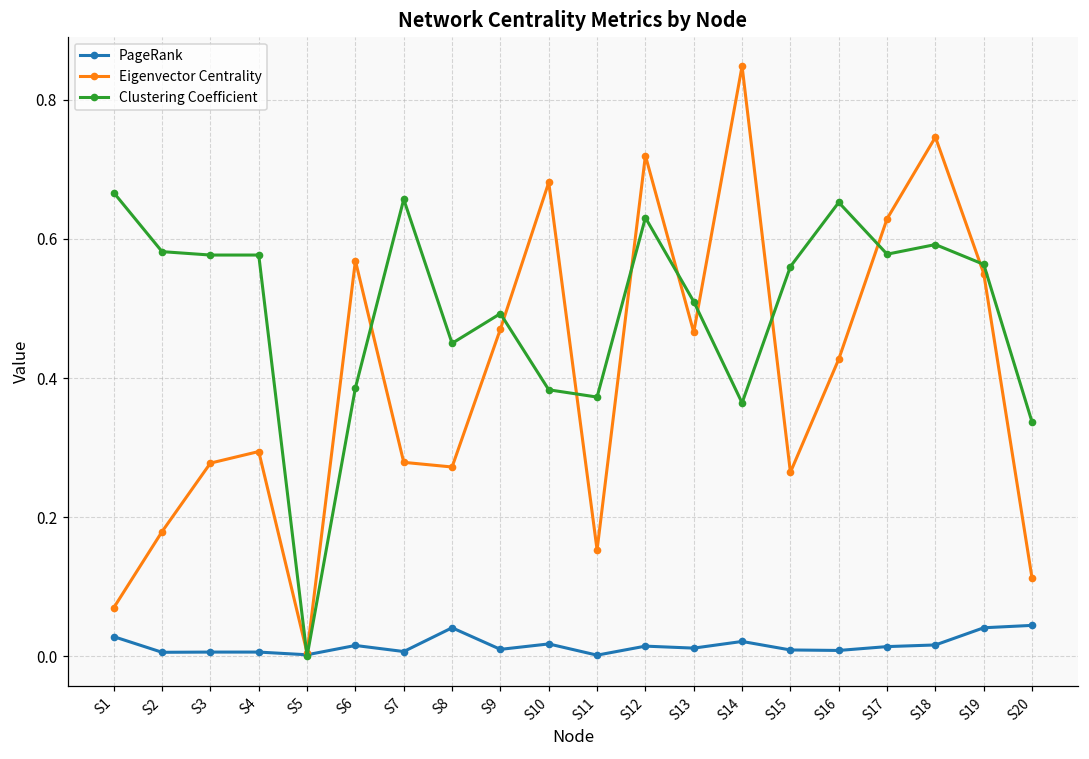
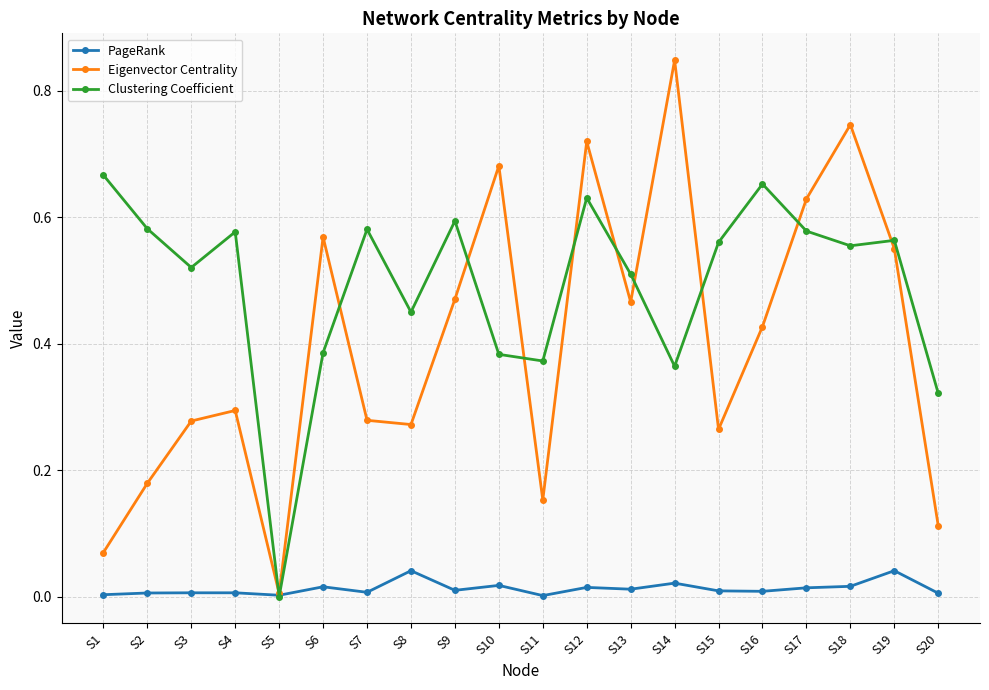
PageRank, S1: 0.03 -> 0.00
Clustering Coefficient, S3: 0.58 -> 0.52
Clustering Coefficient, S7: 0.66 -> 0.58
Clustering Coefficient, S9: 0.49 -> 0.59
Clustering Coefficient, S18: 0.59 -> 0.55
PageRank, S20: 0.04 -> 0.01
Clustering Coefficient, S20: 0.34 -> 0.32
